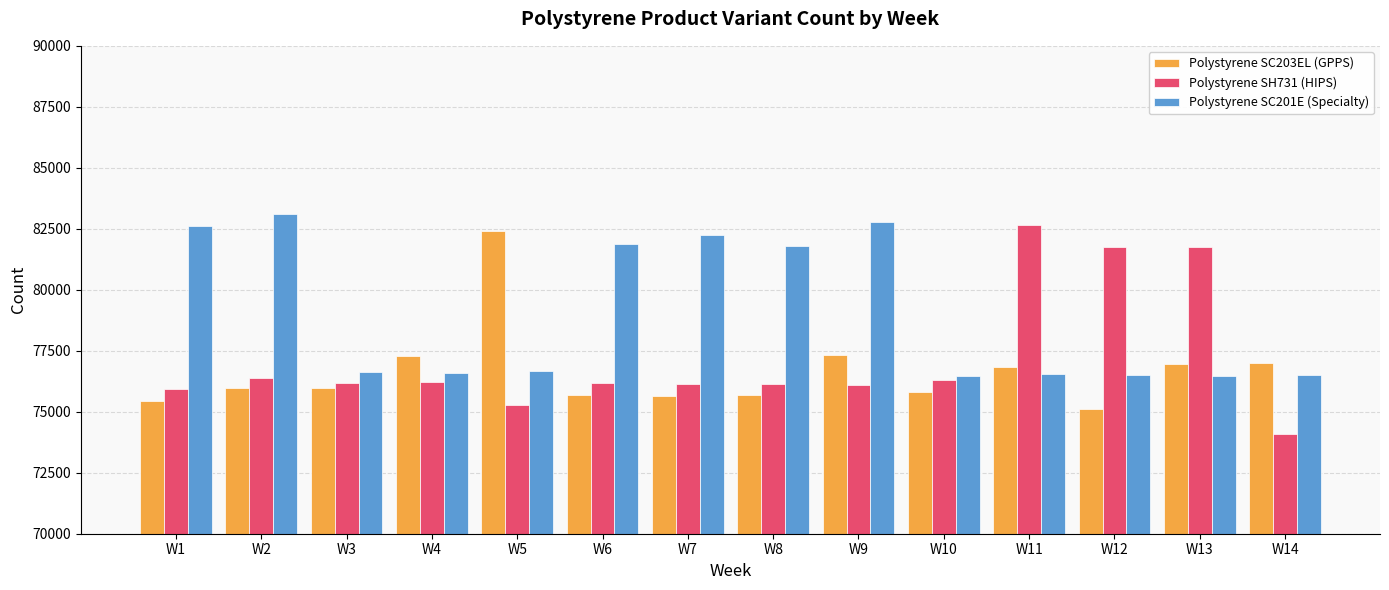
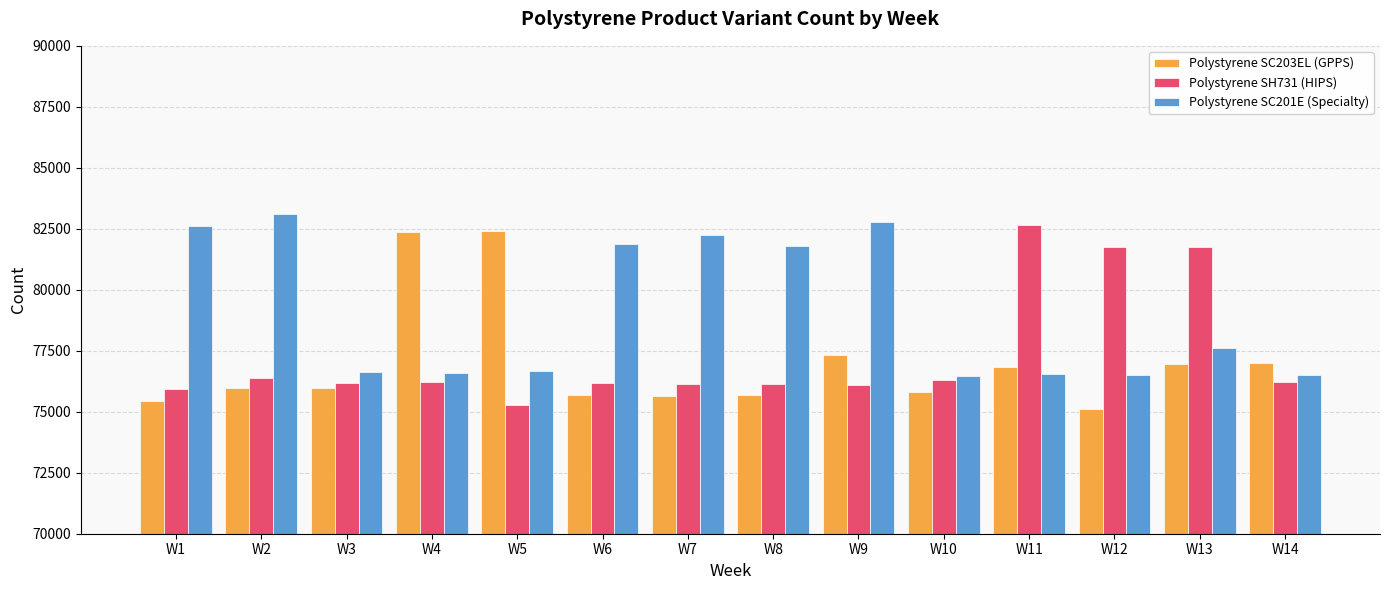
Polystyrene SC203EL (GPPS), W4: 77300 -> 82400
Polystyrene SC201E (Specialty), W13: 76500 -> 77600
Polystyrene SH731 (HIPS), W14: 74100 -> 76200
